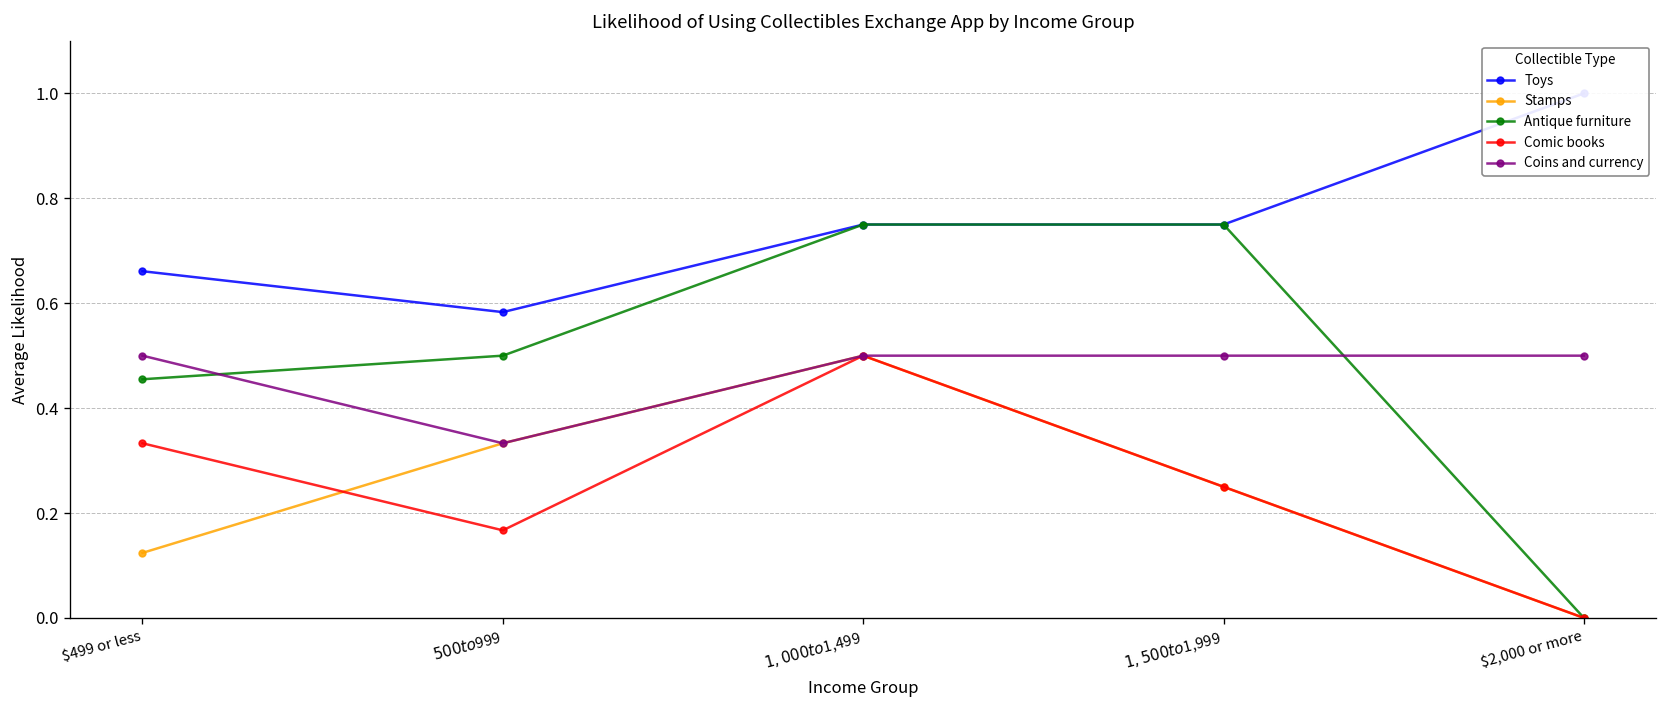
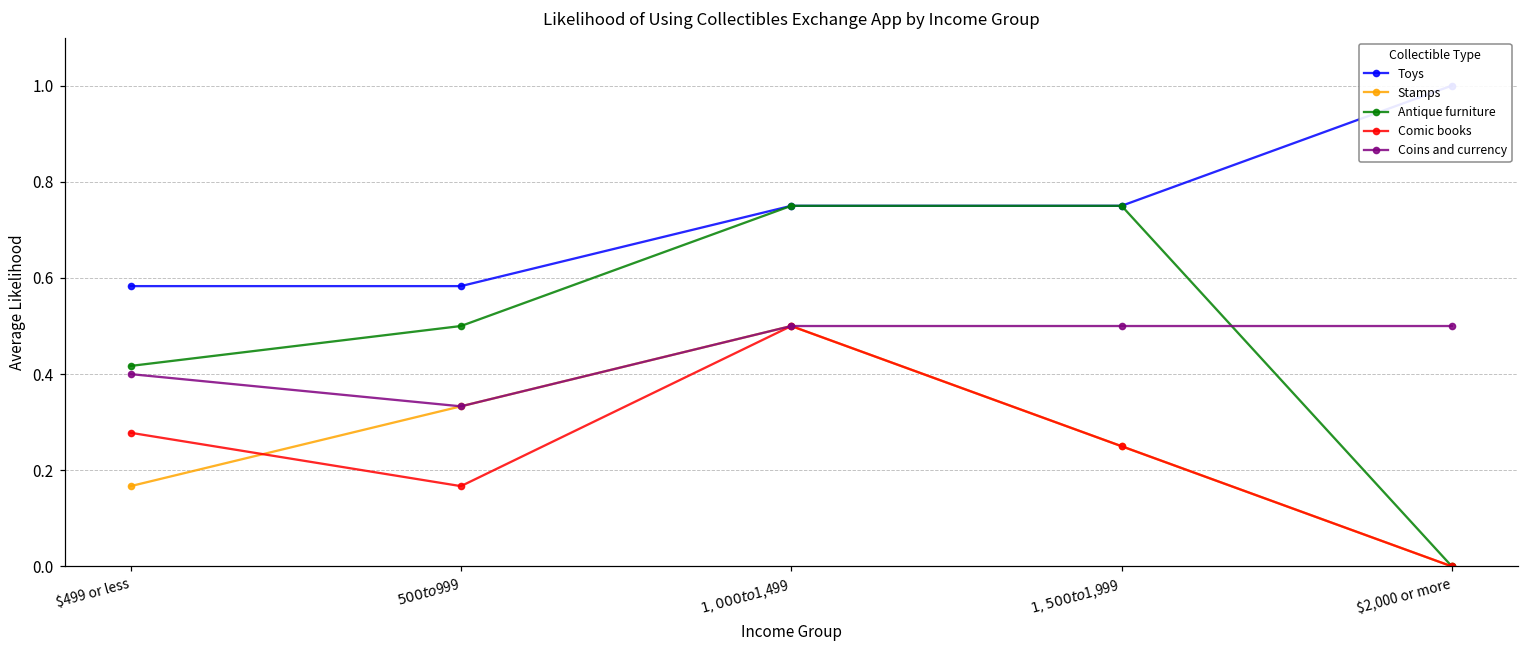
Toys, $499 or less: 0.66 -> 0.58
Stamps, $499 or less: 0.12 -> 0.17
Antique furniture, $499 or less: 0.46 -> 0.42
Comic books, $499 or less: 0.33 -> 0.28
Coins and currency, $499 or less: 0.5 -> 0.4
